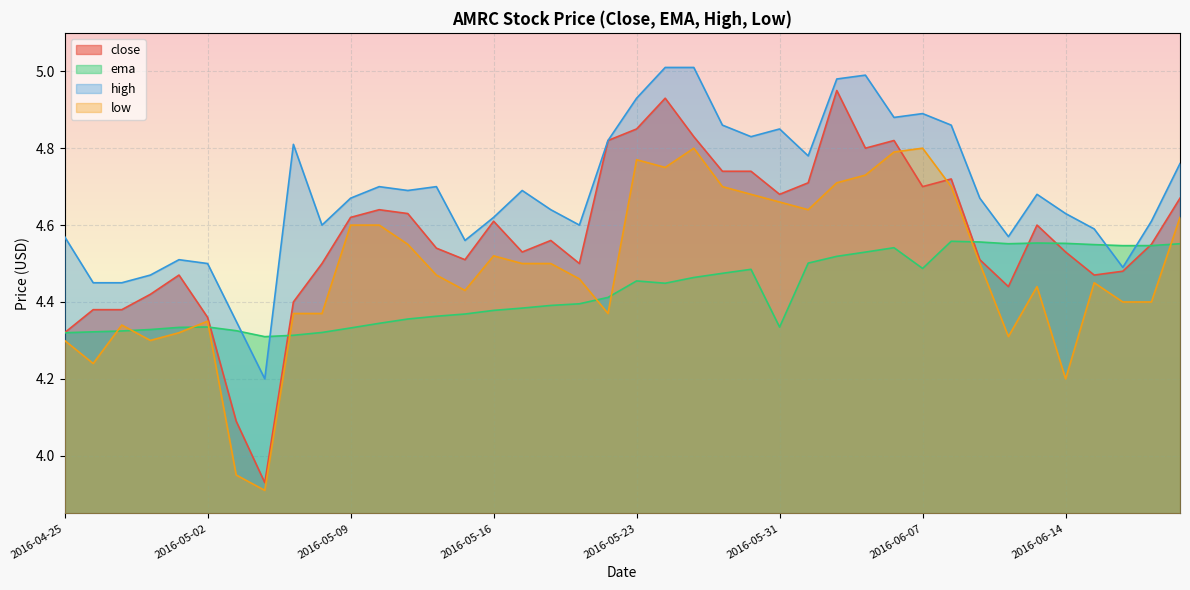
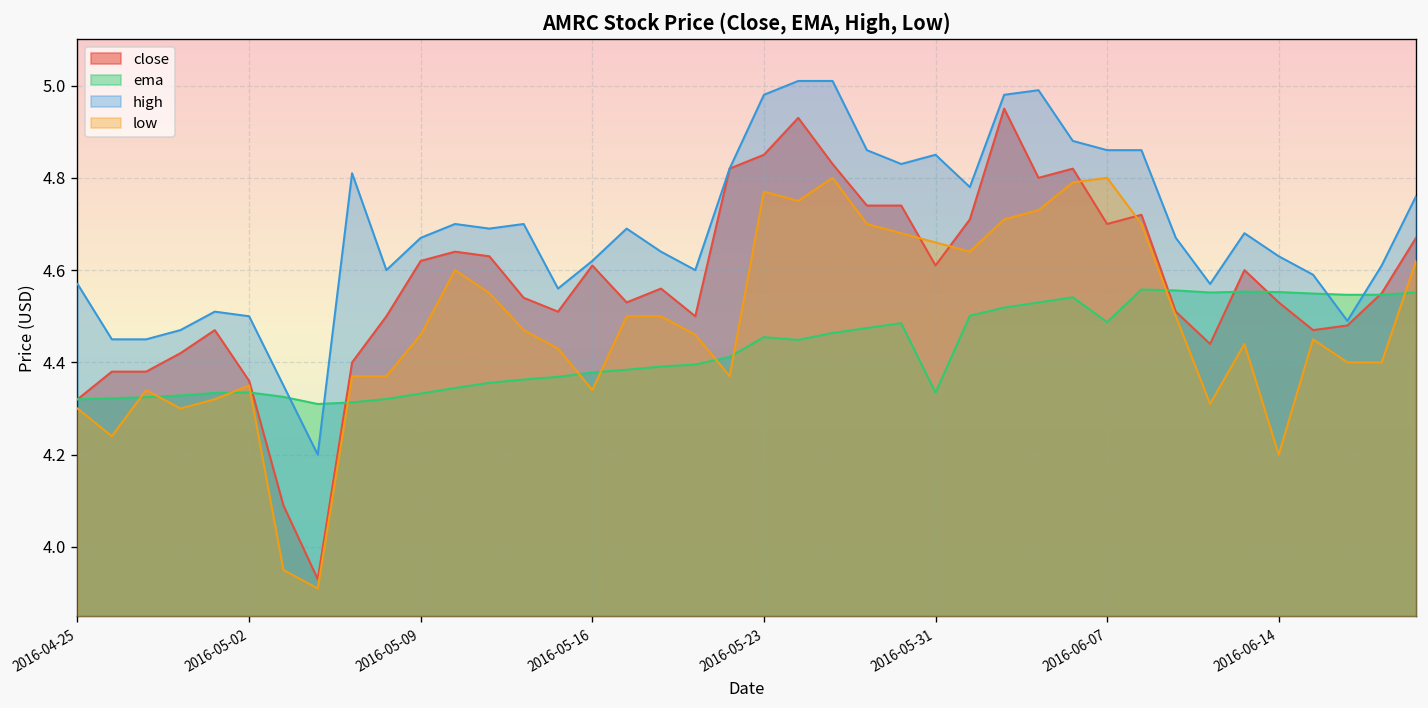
low, 2016-05-09: 4.60 -> 4.46
low, 2016-05-16: 4.52 -> 4.34
high, 2016-05-23: 4.93 -> 4.98
close, 2016-05-31: 4.68 -> 4.61
high, 2016-06-07: 4.89 -> 4.86
